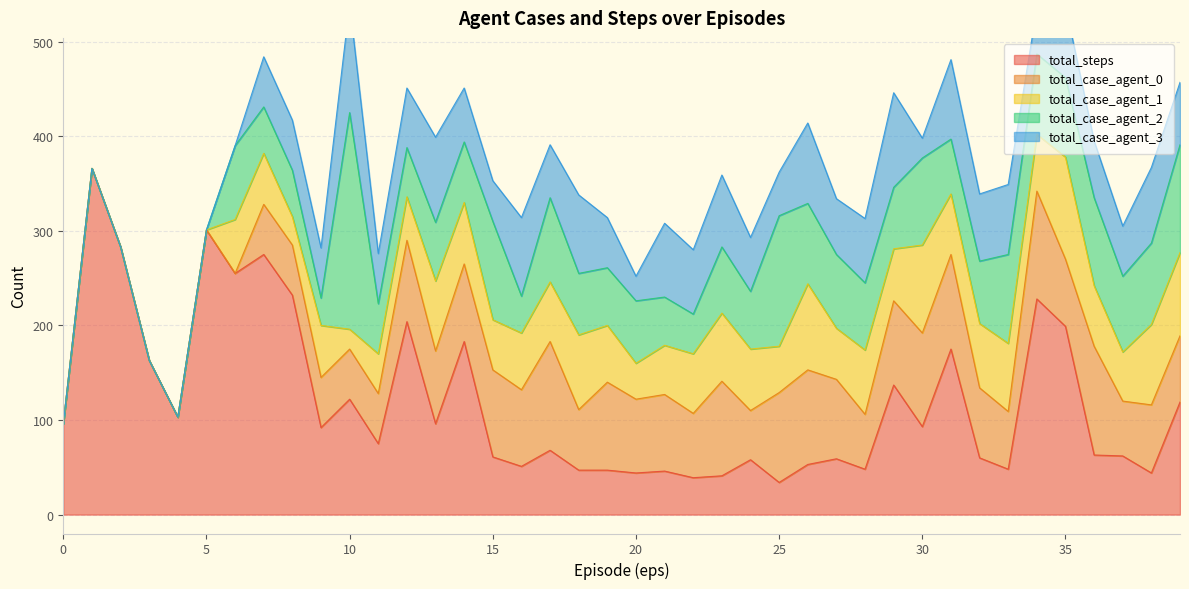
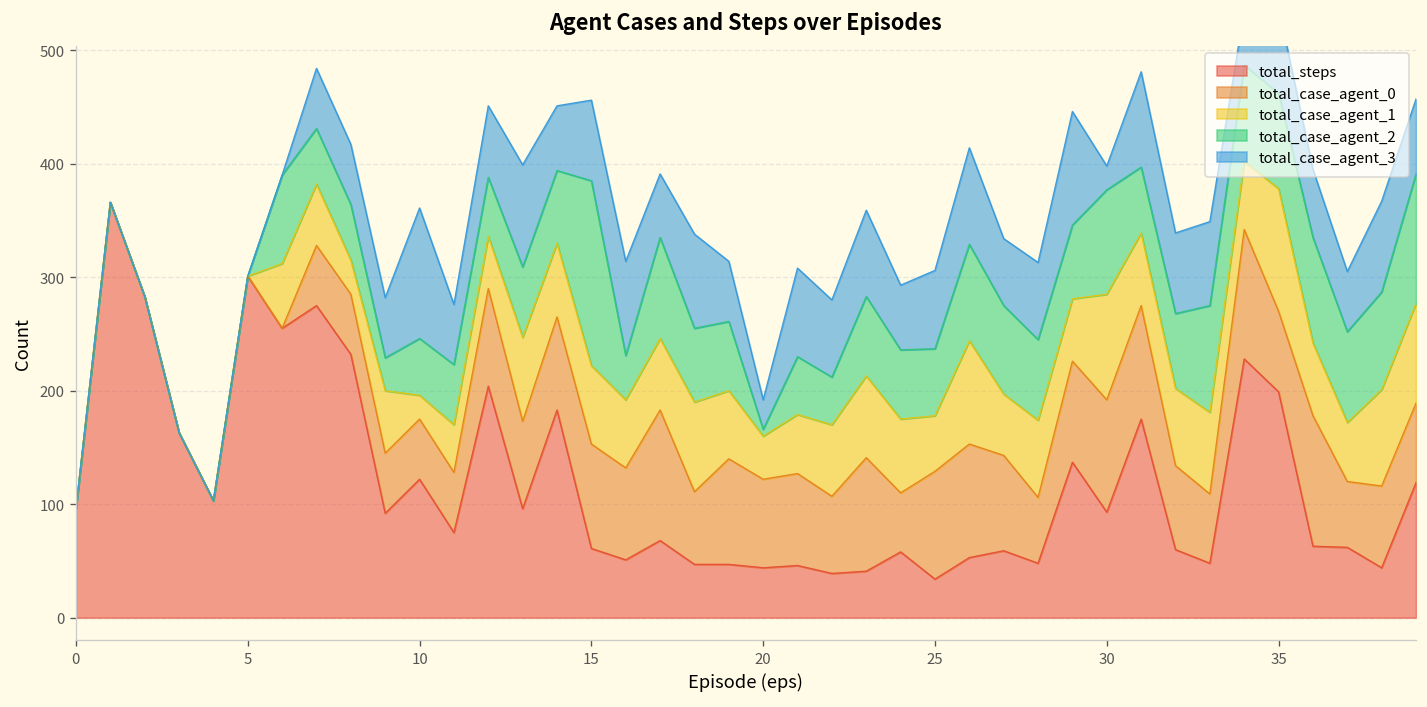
total_case_agent_2, 10: 230 -> 50
total_case_agent_1, 15: 50 -> 70
total_case_agent_2, 15: 100 -> 160
total_case_agent_3, 15: 40 -> 70
total_case_agent_2, 20: 70 -> 10
total_case_agent_2, 25: 140 -> 60
total_case_agent_3, 25: 50 -> 70
